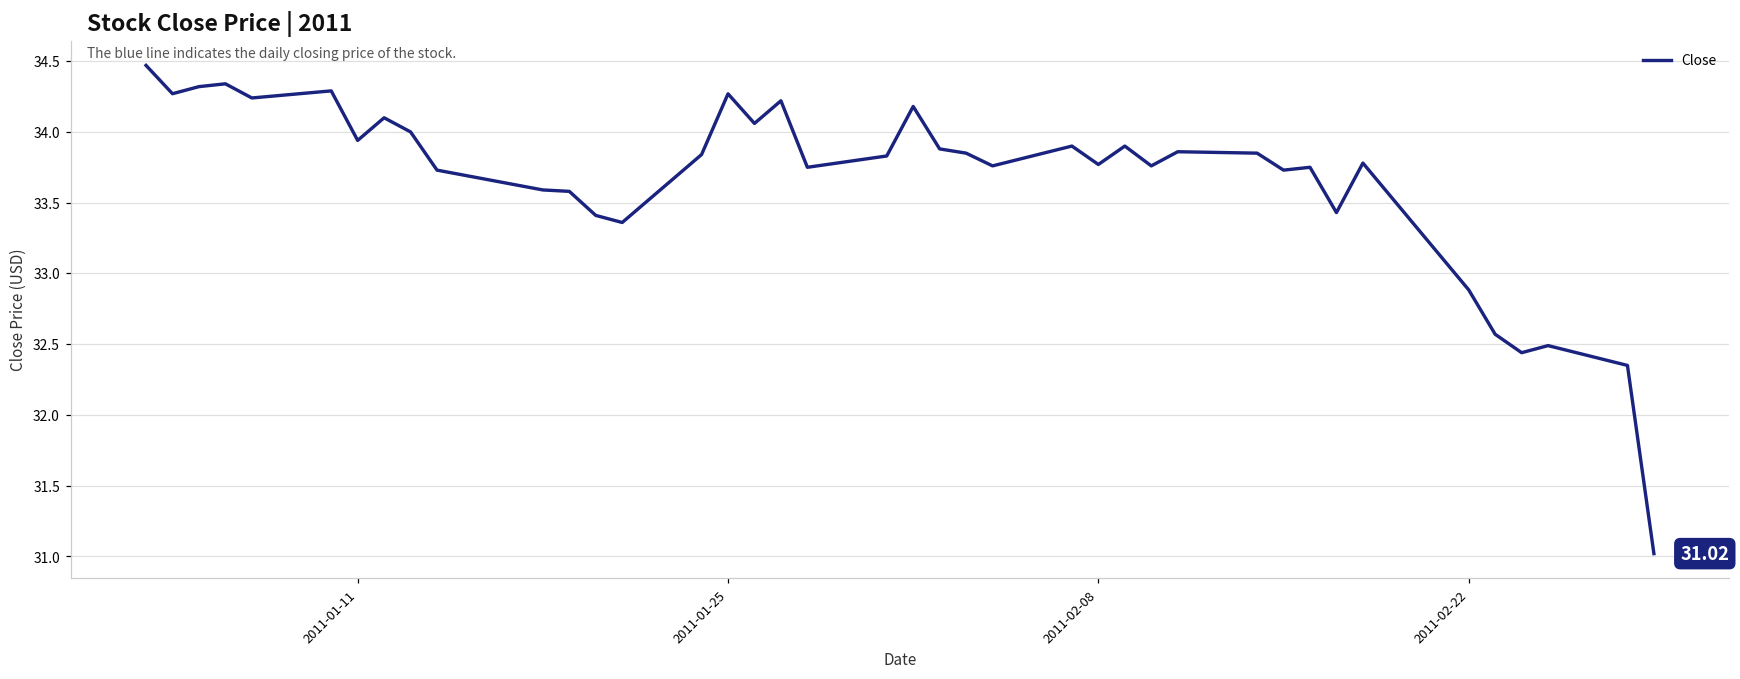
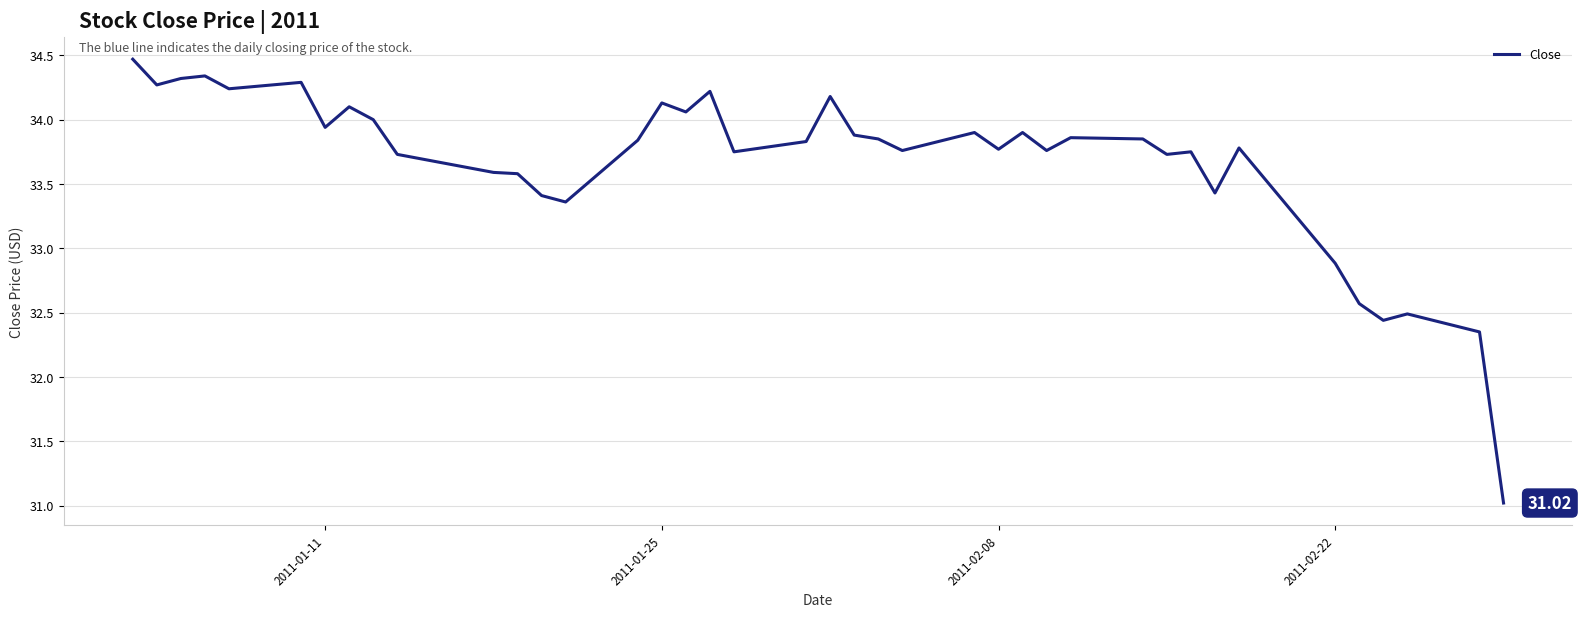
2011-01-25: 34.27 -> 34.13
